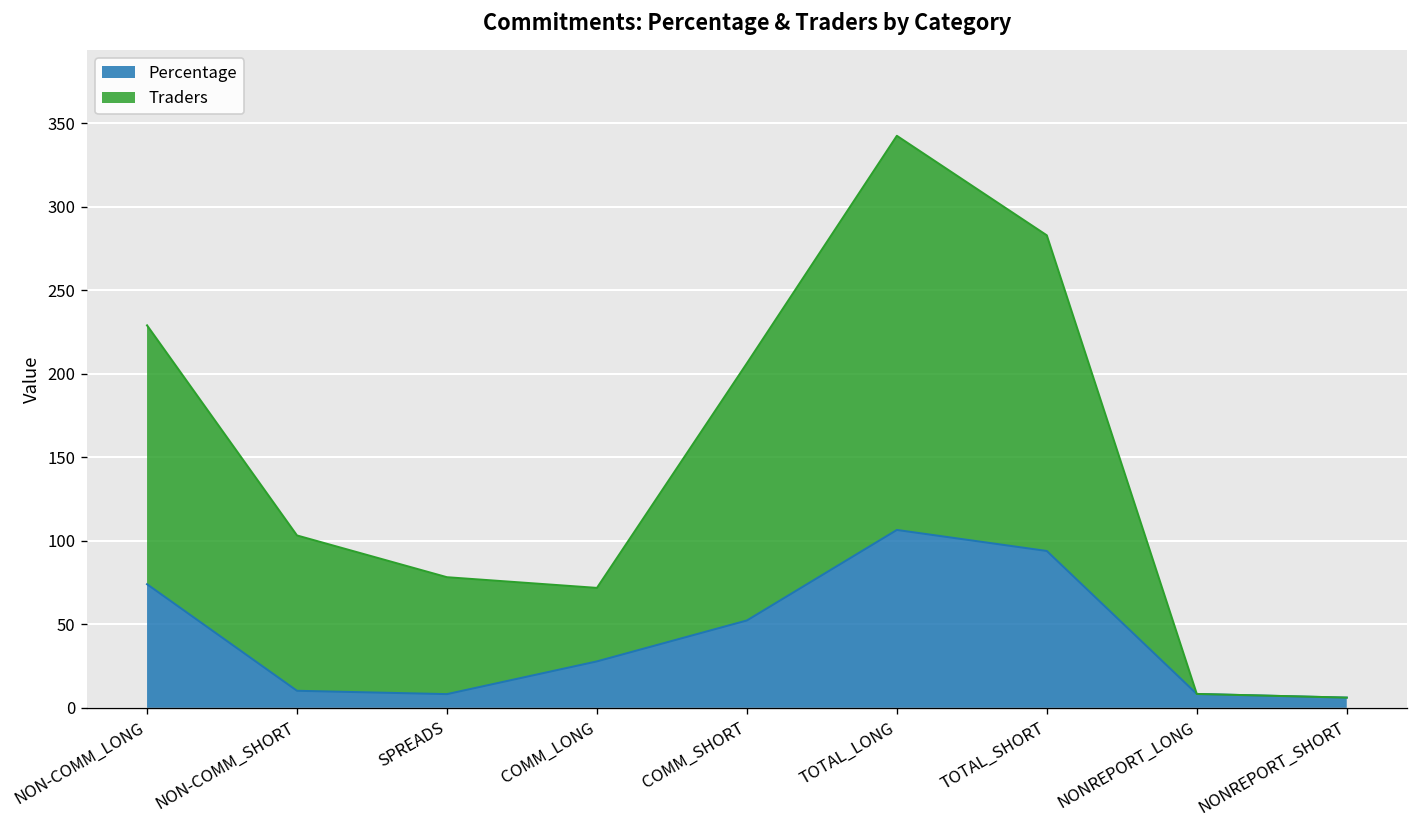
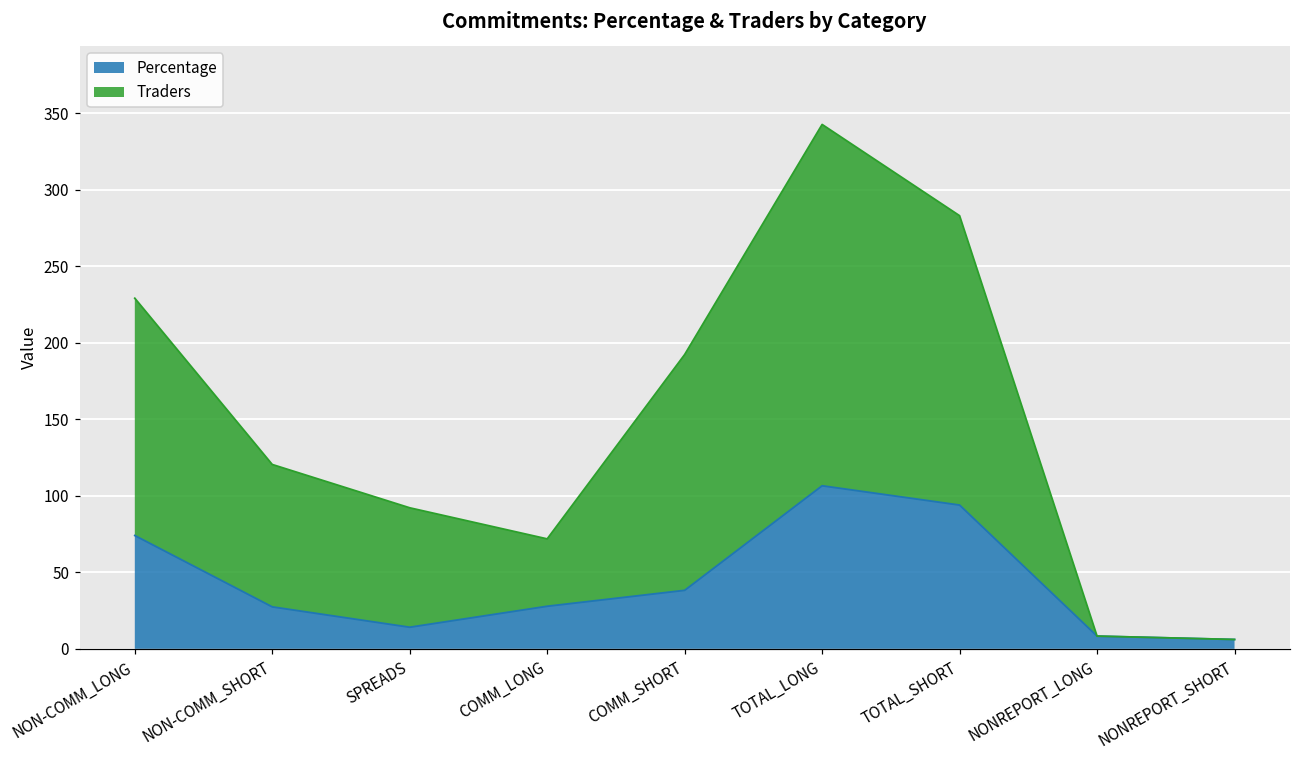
Percentage, NON-COMM_SHORT: 10 -> 27
Percentage, SPREADS: 8 -> 14
Traders, SPREADS: 70 -> 78
Percentage, COMM_SHORT: 52 -> 38
